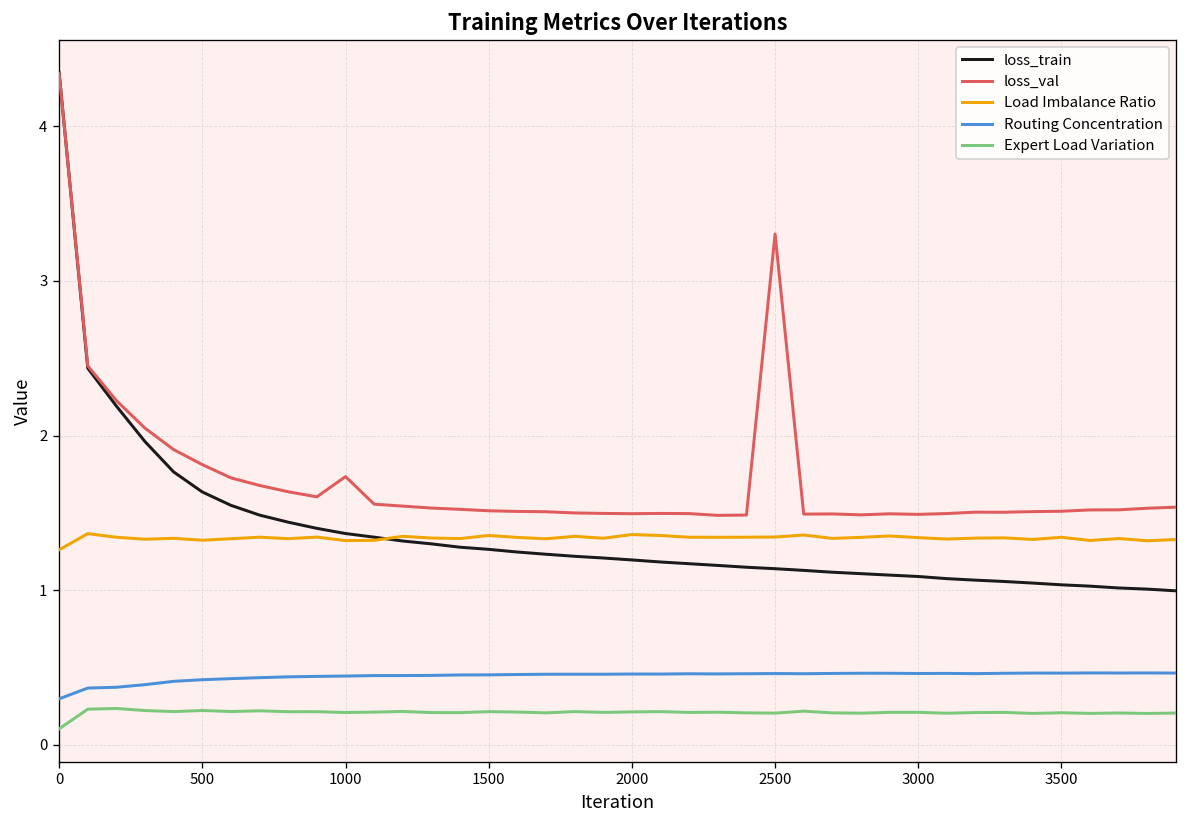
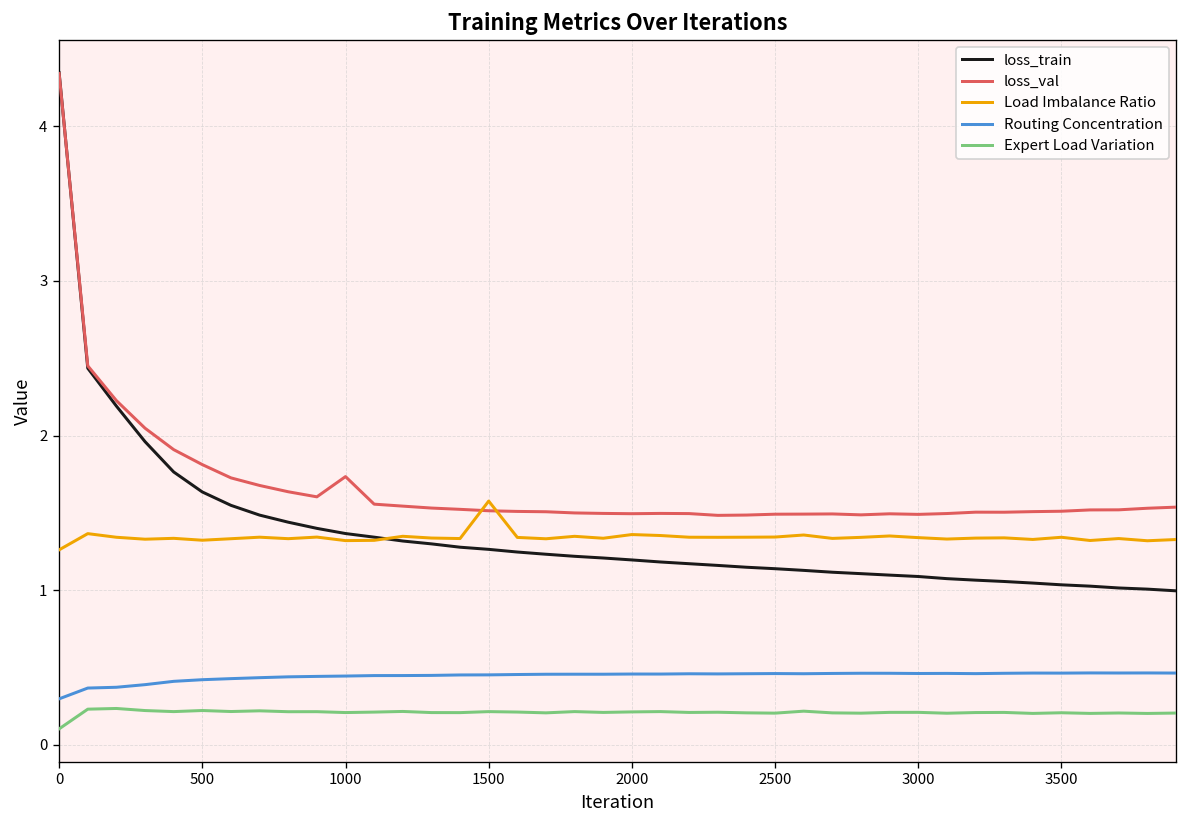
Load Imbalance Ratio, 1500: 1.35 -> 1.58
loss_val, 2500: 3.30 -> 1.49
